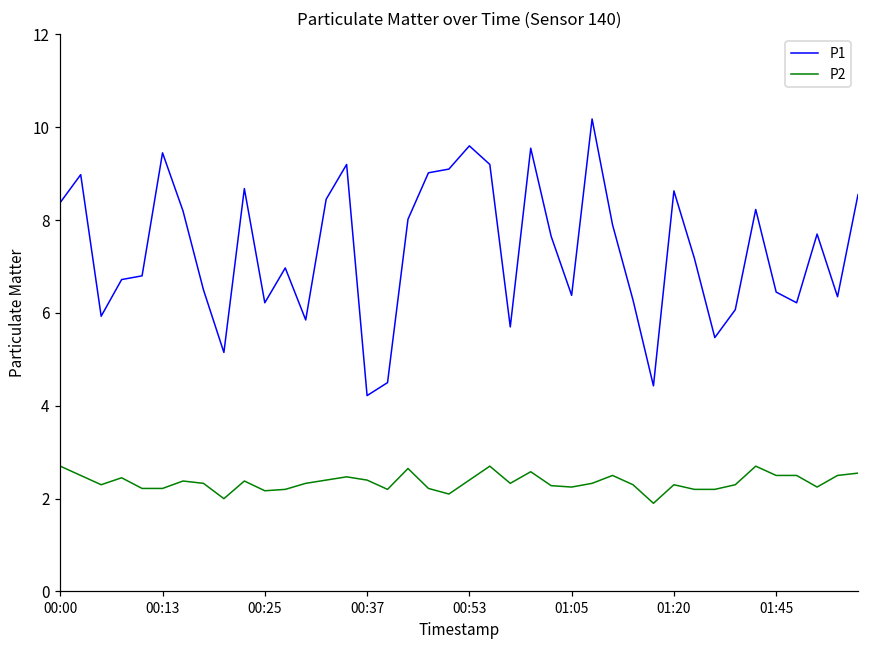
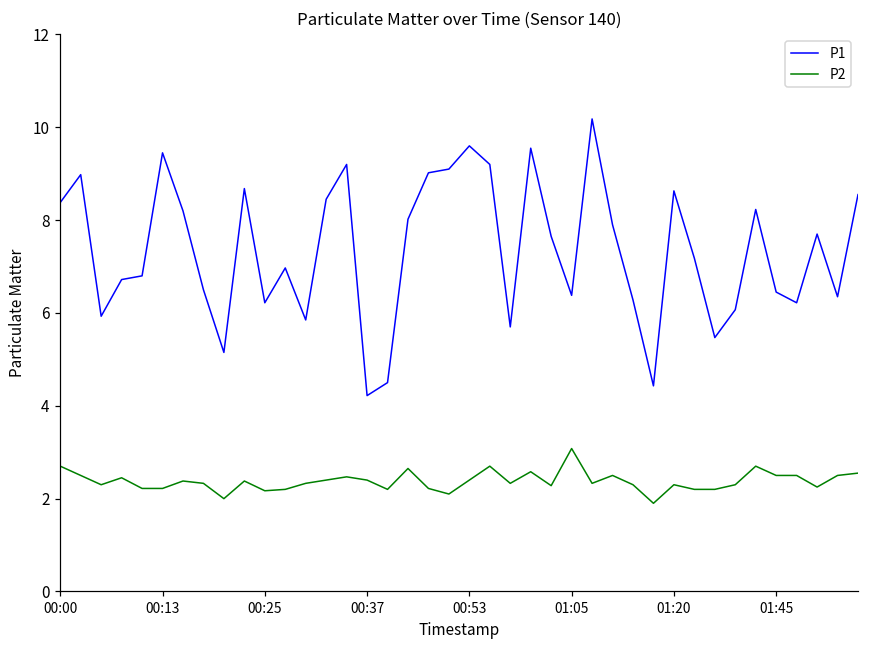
P2, 01:05: 2.3 -> 3.1
